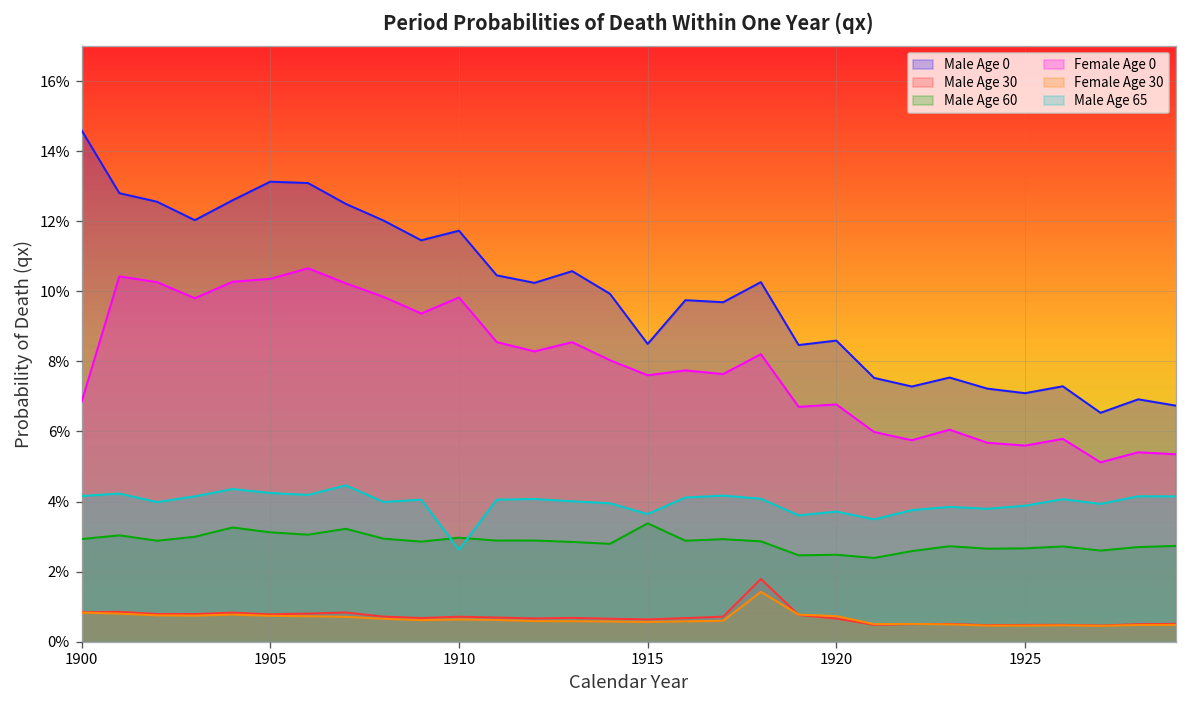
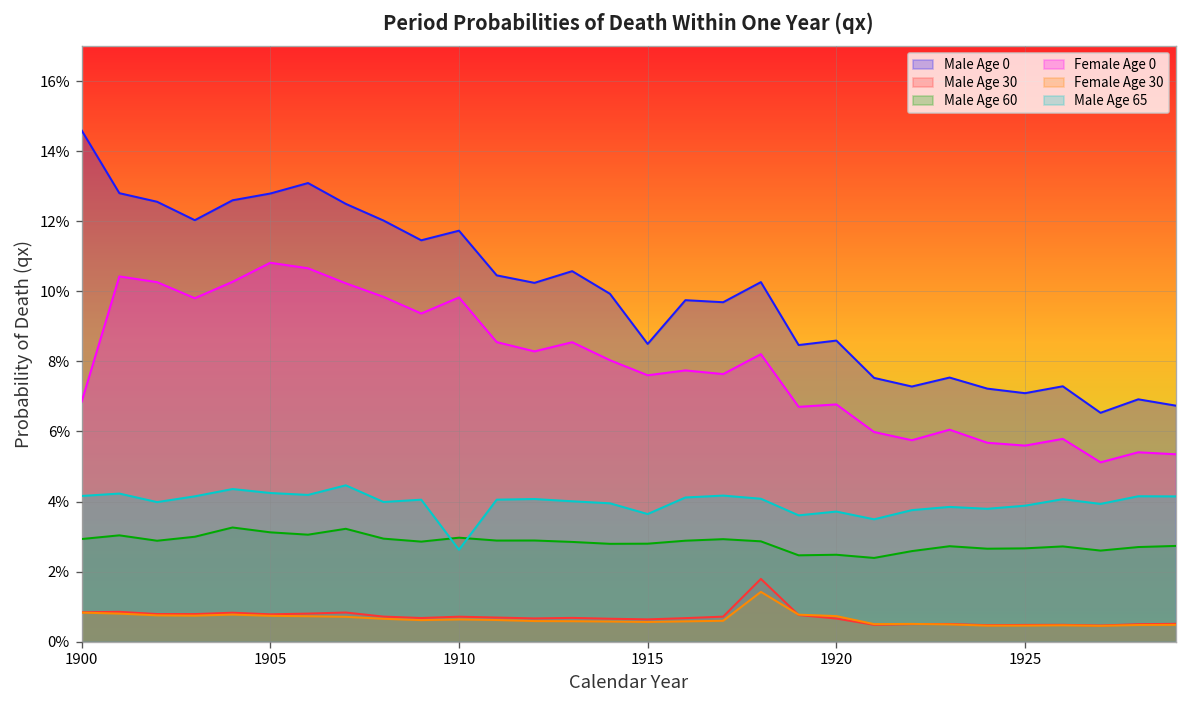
Male Age 0, 1905: 13.1% -> 12.8%
Female Age 0, 1905: 10.4% -> 10.8%
Male Age 60, 1915: 3.4% -> 2.8%
